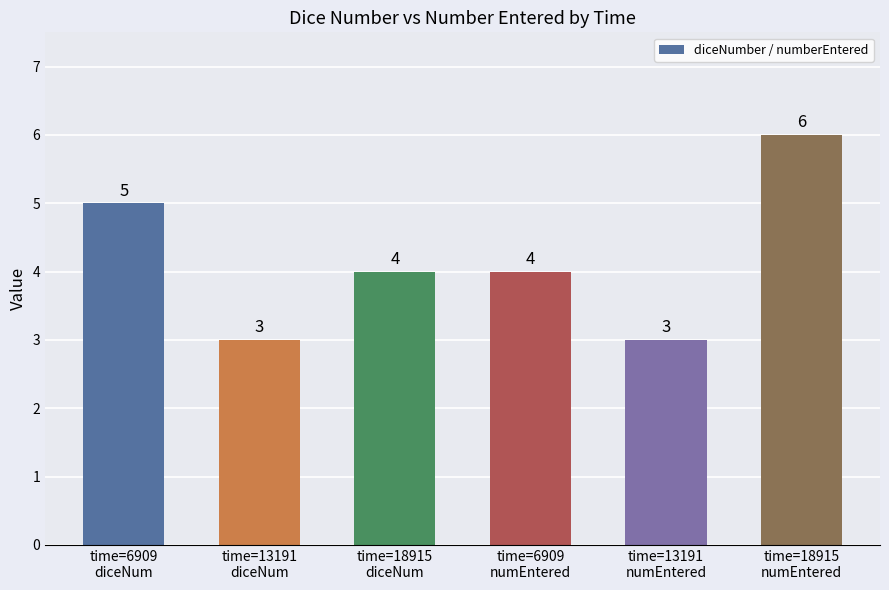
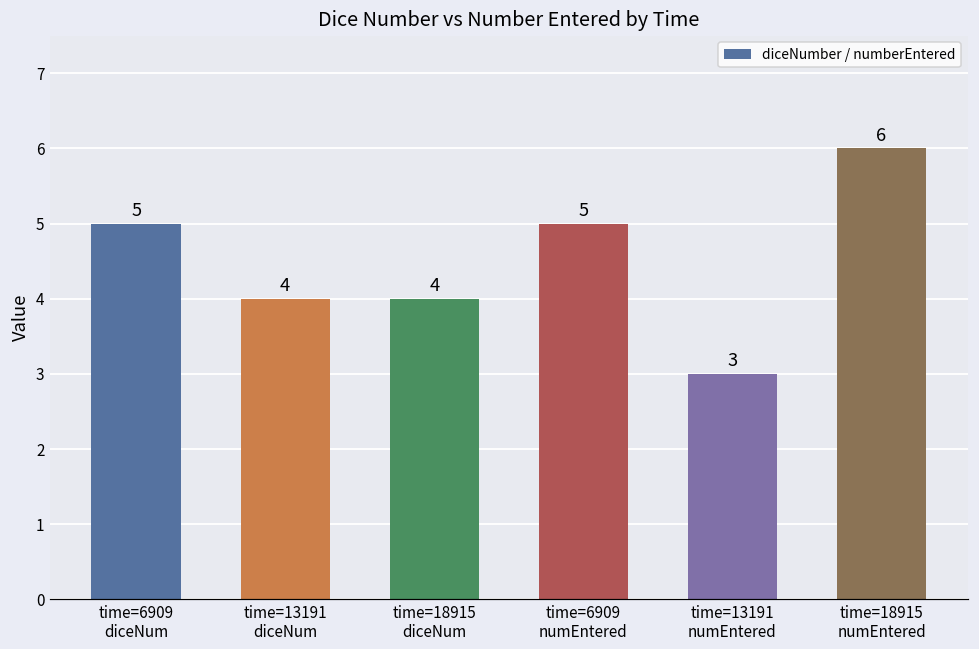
time=13191 diceNum: 3 -> 4
time=6909 numEntered: 4 -> 5
